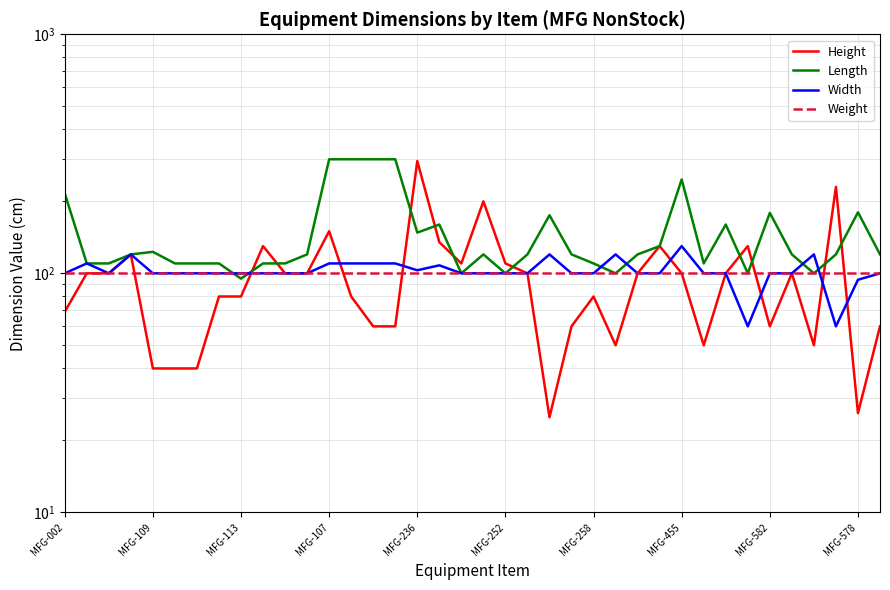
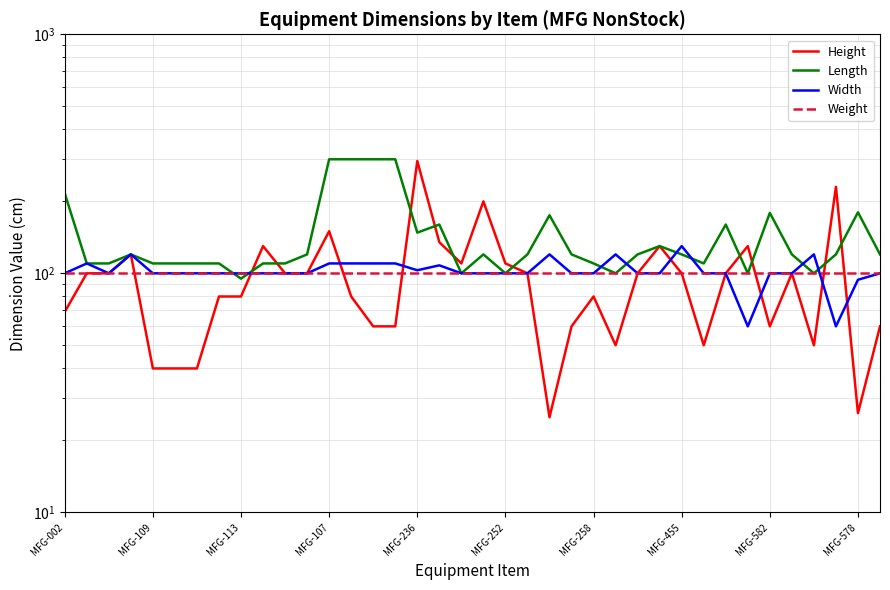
Length, MFG-109: 120 -> 110
Length, MFG-455: 250 -> 120
